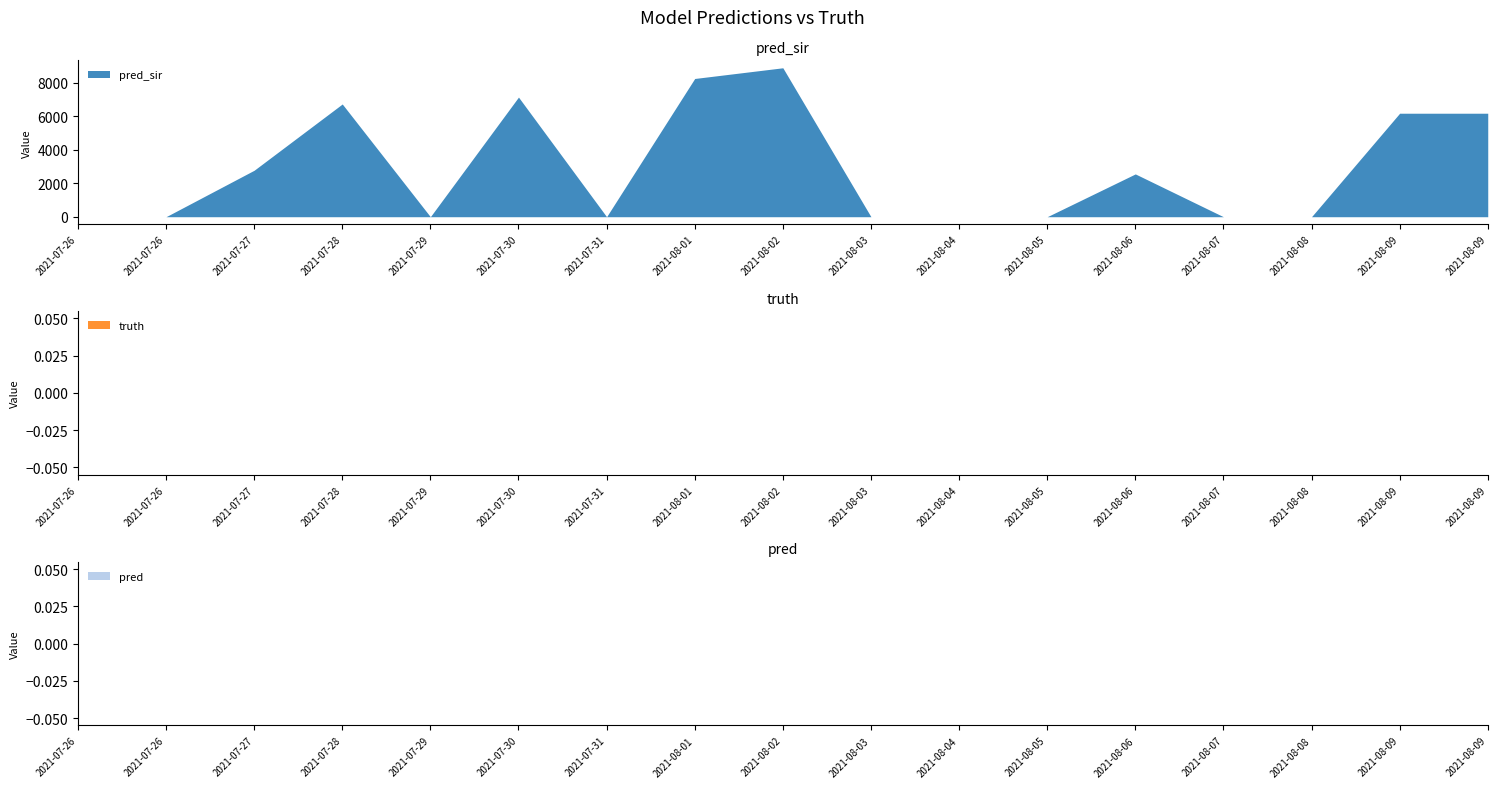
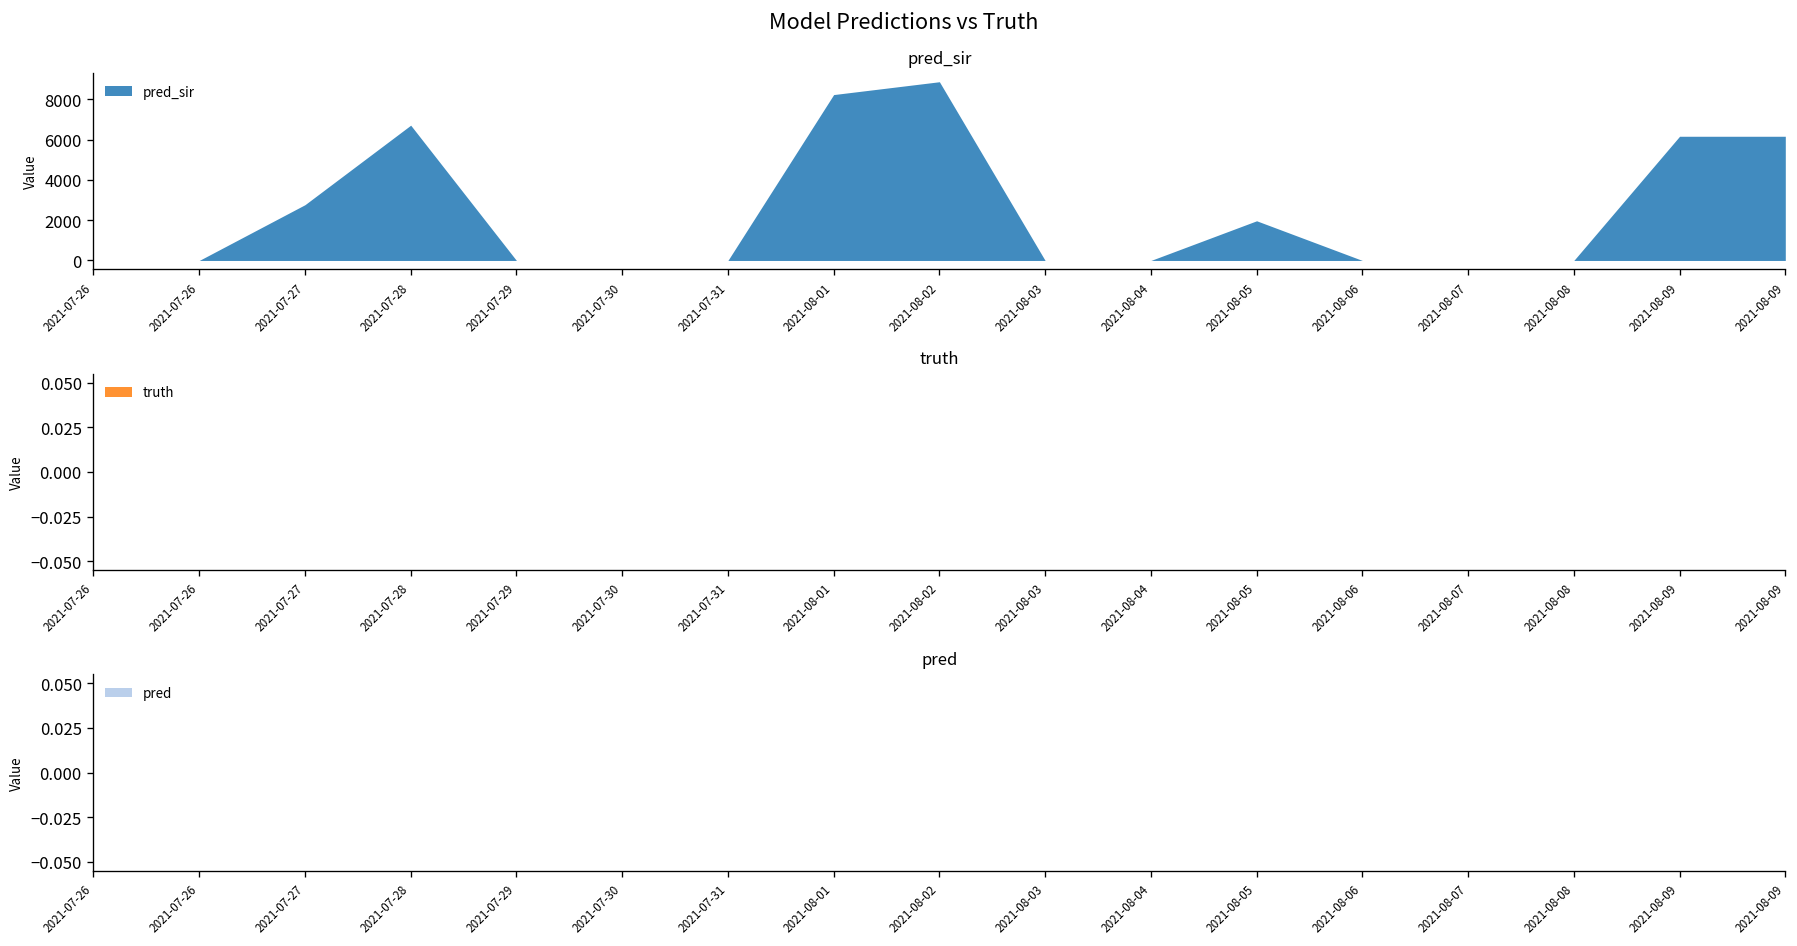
pred_sir, 2021-07-30: 7100 -> 0
pred_sir, 2021-08-05: 0 -> 2000
pred_sir, 2021-08-06: 2600 -> 0
